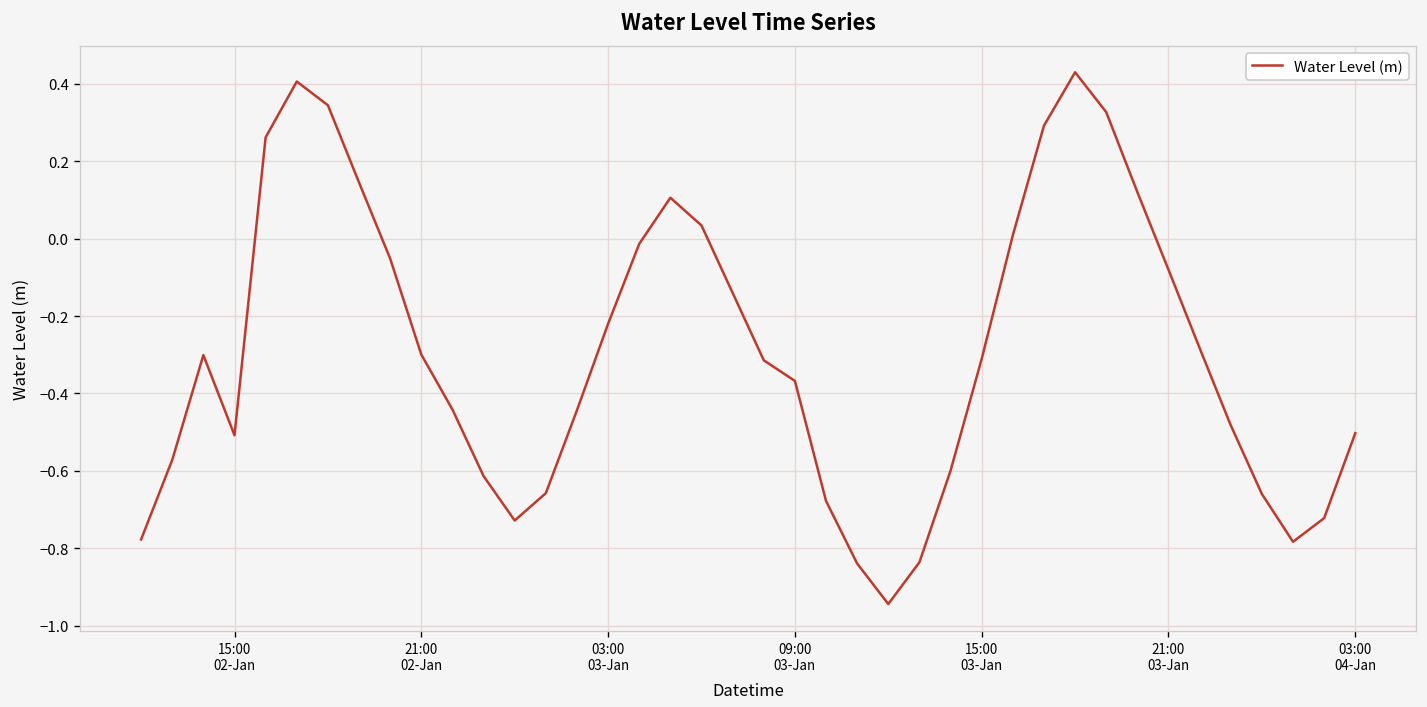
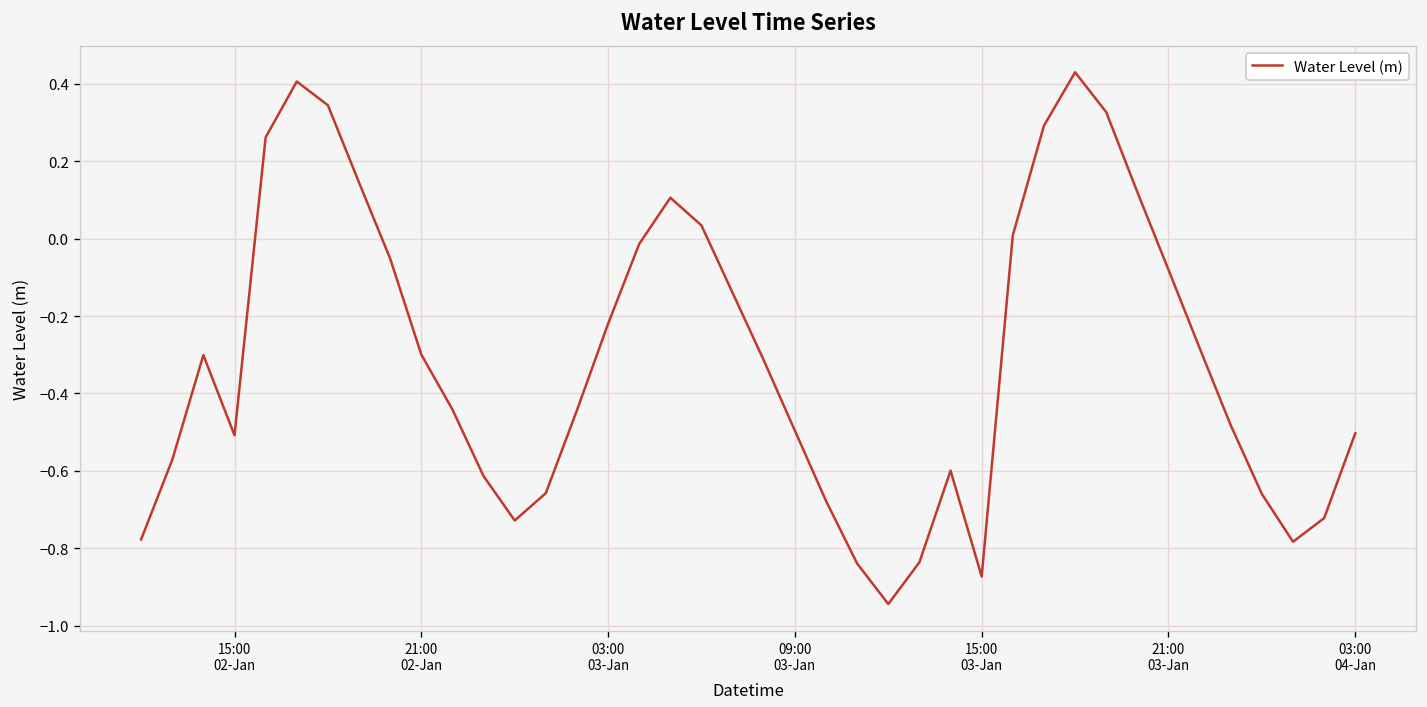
09:00 03-Jan: -0.37 -> -0.50
15:00 03-Jan: -0.31 -> -0.87
